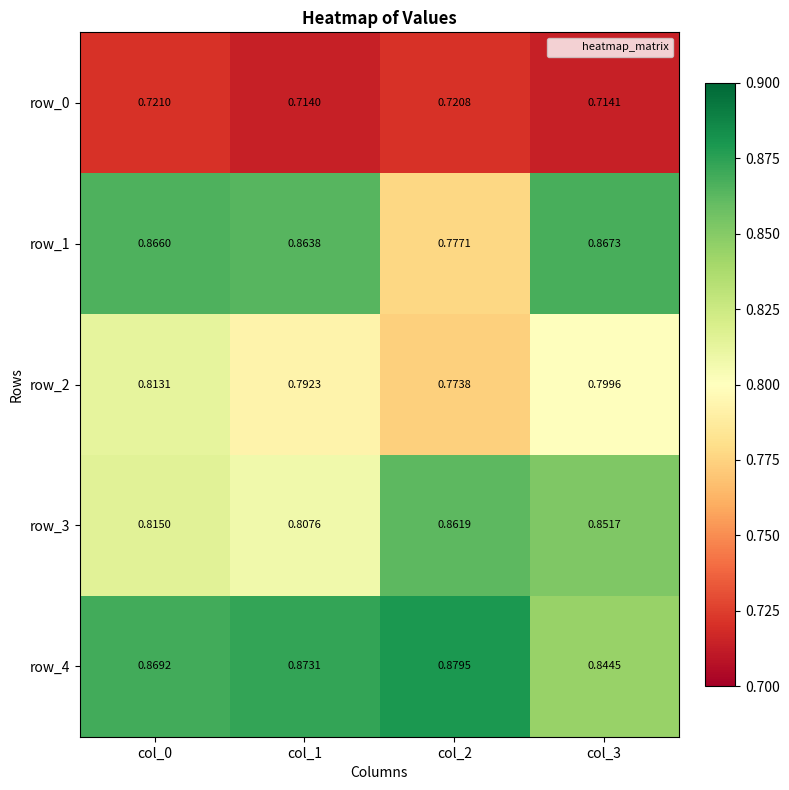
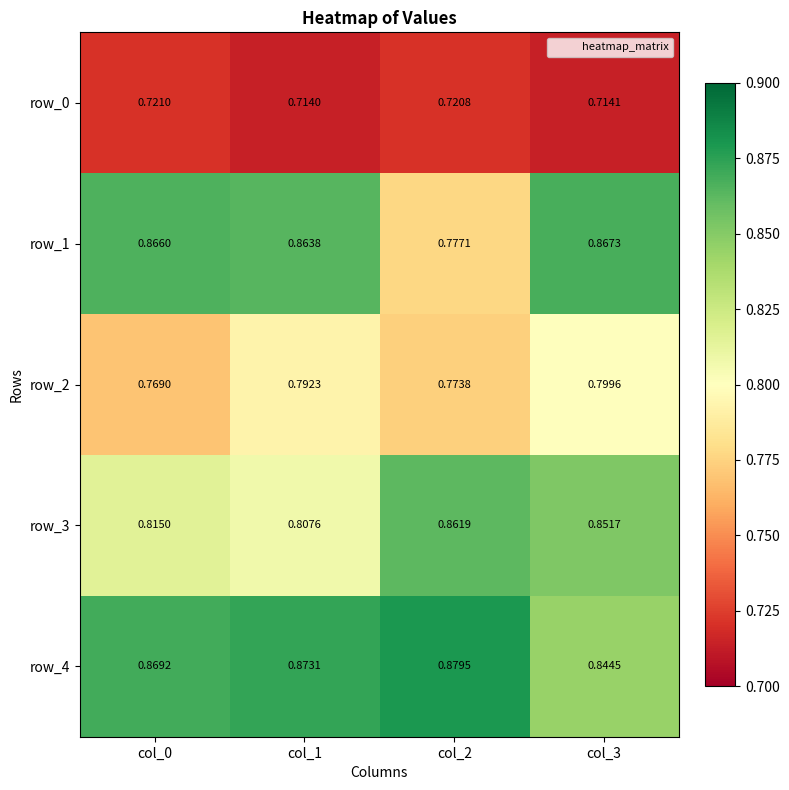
row_2, col_0: 0.8131 -> 0.7690
